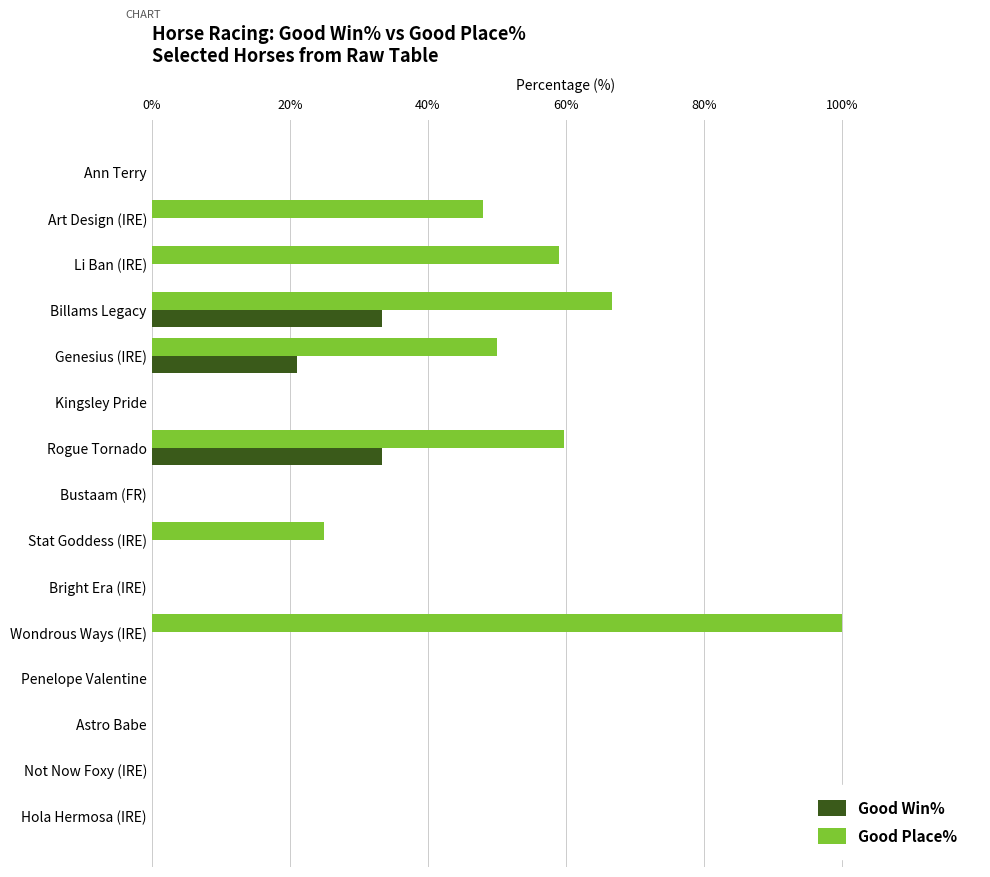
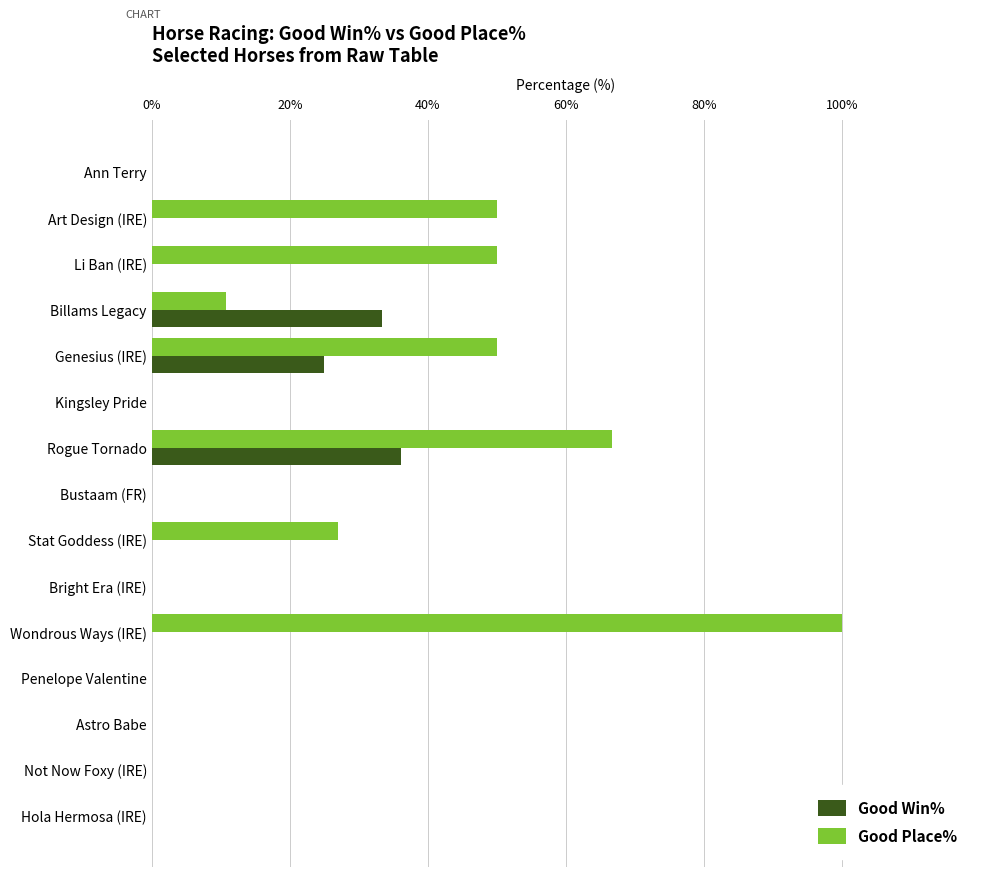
Good Place%, Art Design (IRE): 48% -> 50%
Good Place%, Li Ban (IRE): 59% -> 50%
Good Place%, Billams Legacy: 67% -> 11%
Good Win%, Genesius (IRE): 21% -> 25%
Good Place%, Rogue Tornado: 60% -> 67%
Good Win%, Rogue Tornado: 33% -> 36%
Good Place%, Stat Goddess (IRE): 25% -> 27%
